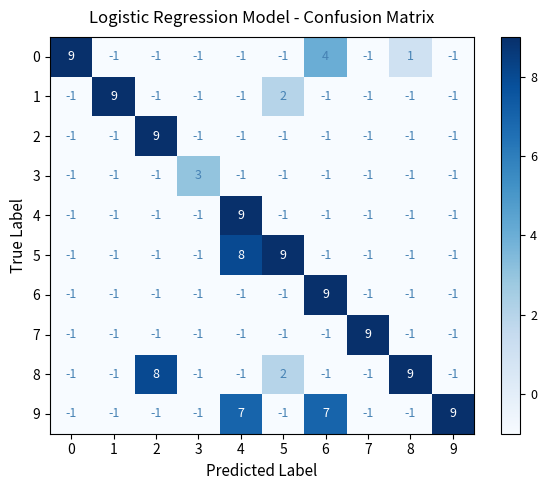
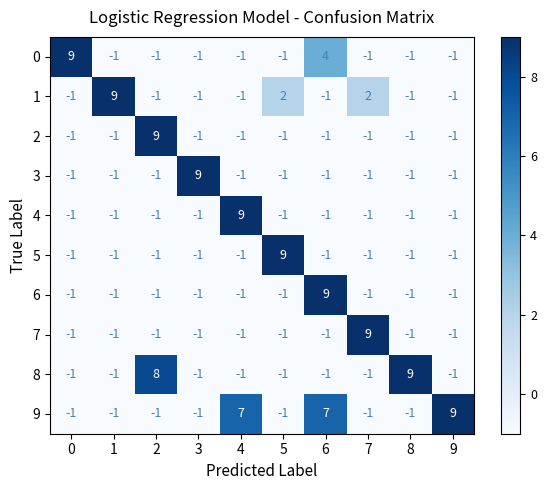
0, 8: 1 -> -1
1, 7: -1 -> 2
3, 3: 3 -> 9
5, 4: 8 -> -1
8, 5: 2 -> -1
